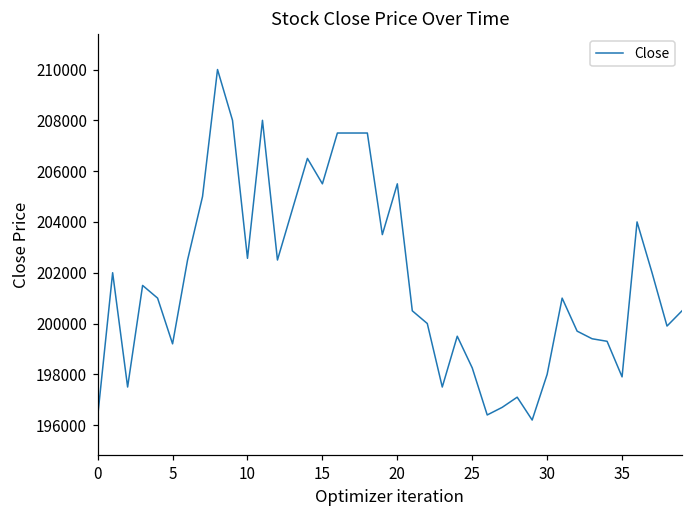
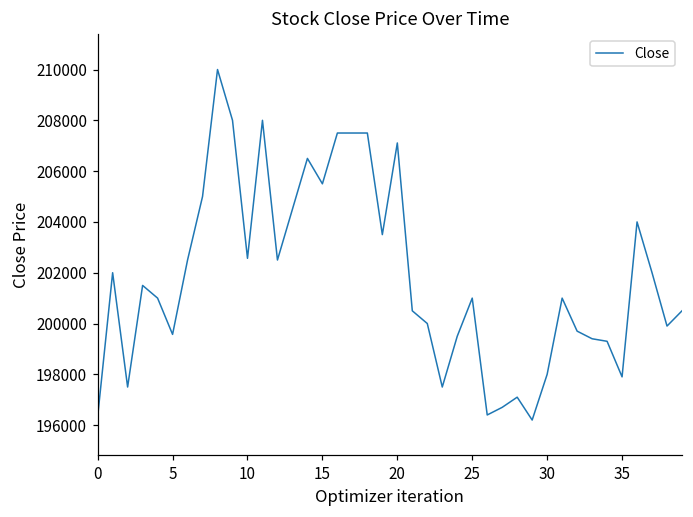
5: 199200 -> 199600
20: 205500 -> 207100
25: 198300 -> 201000
